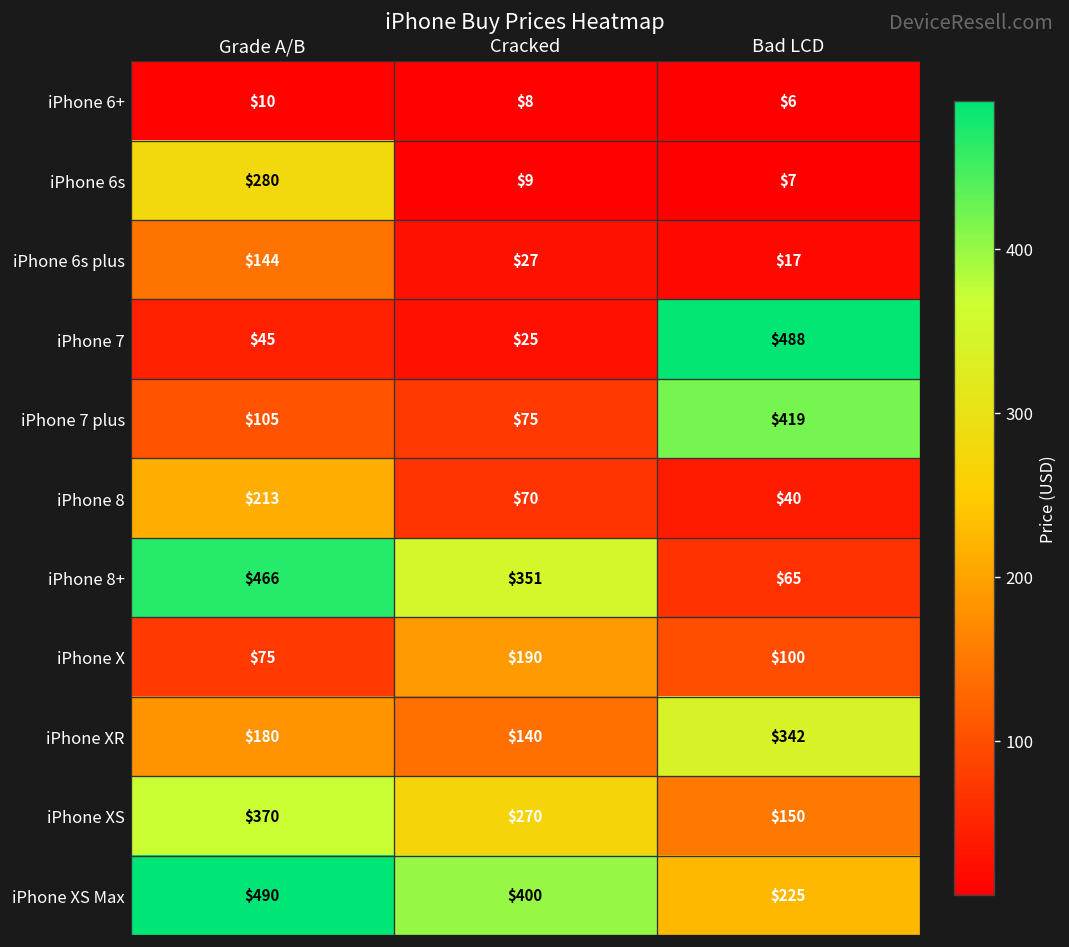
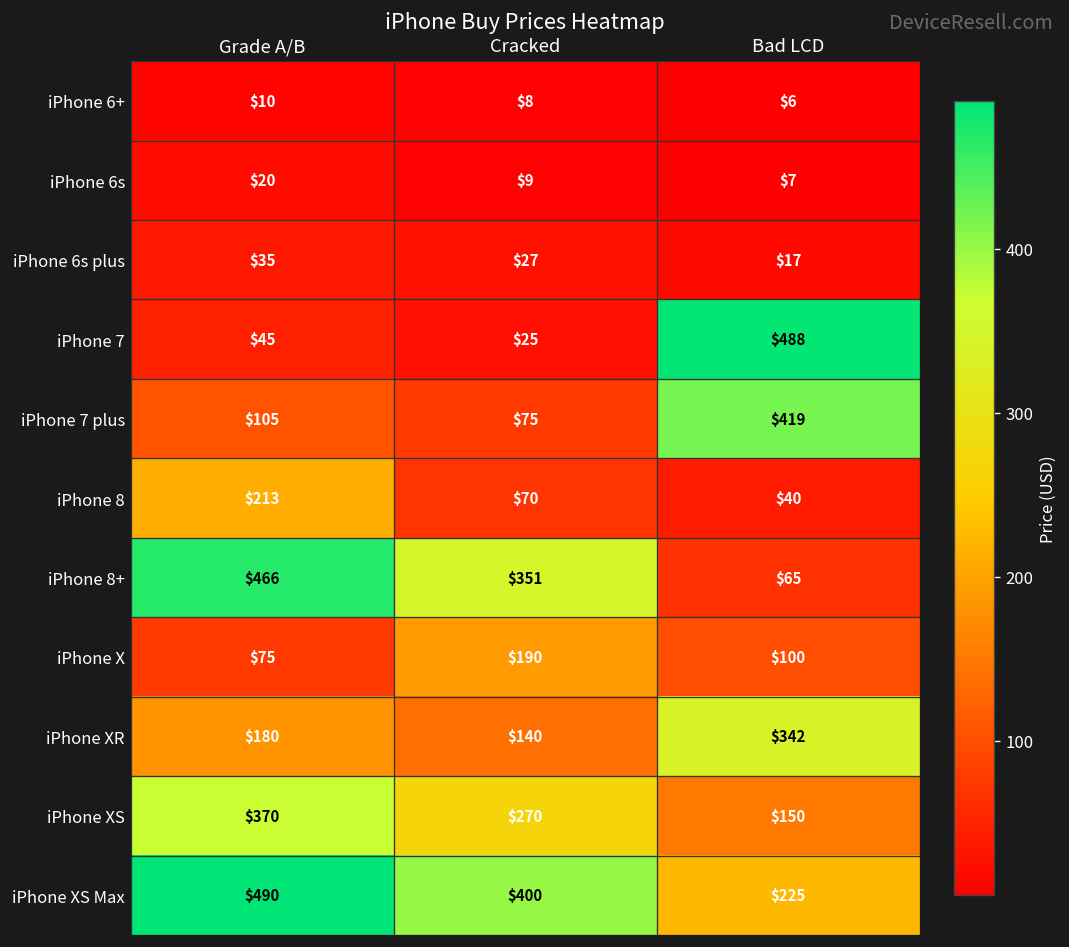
iPhone 6s, Grade A/B: $280 -> $20
iPhone 6s plus, Grade A/B: $144 -> $35
